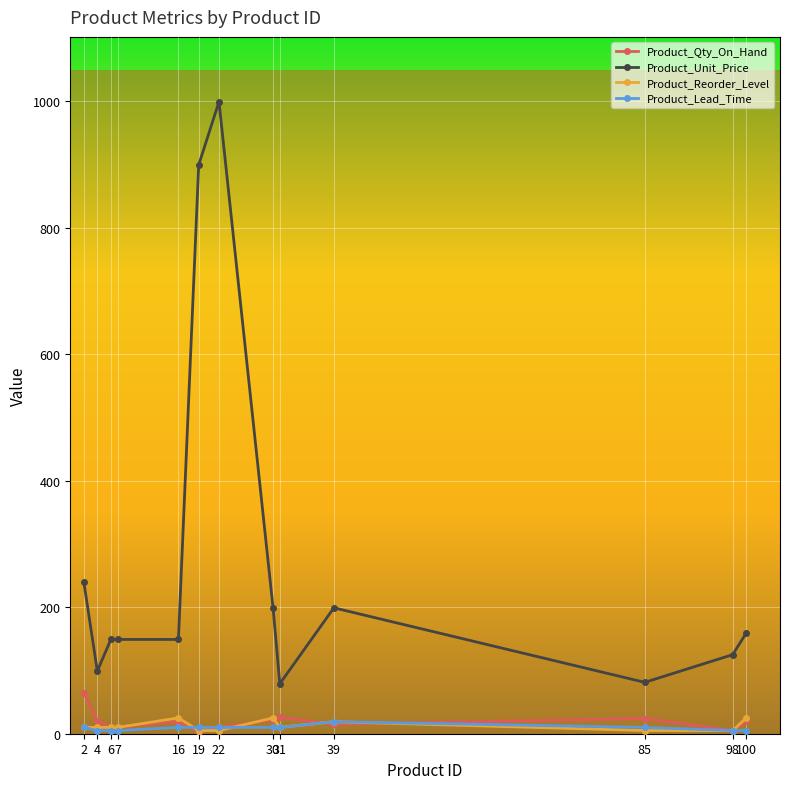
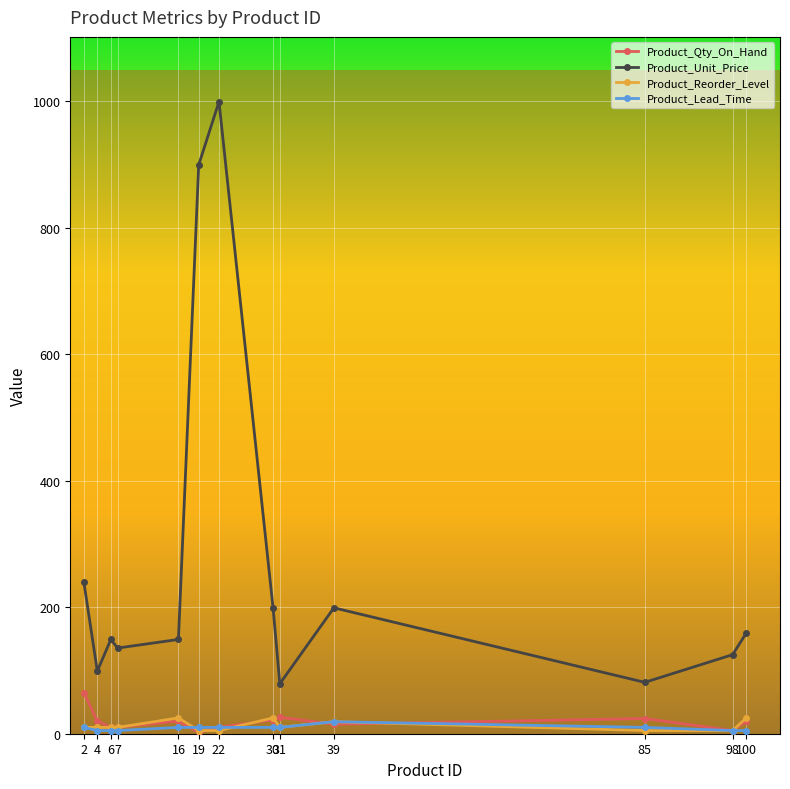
Product_Unit_Price, 7: 150 -> 140
